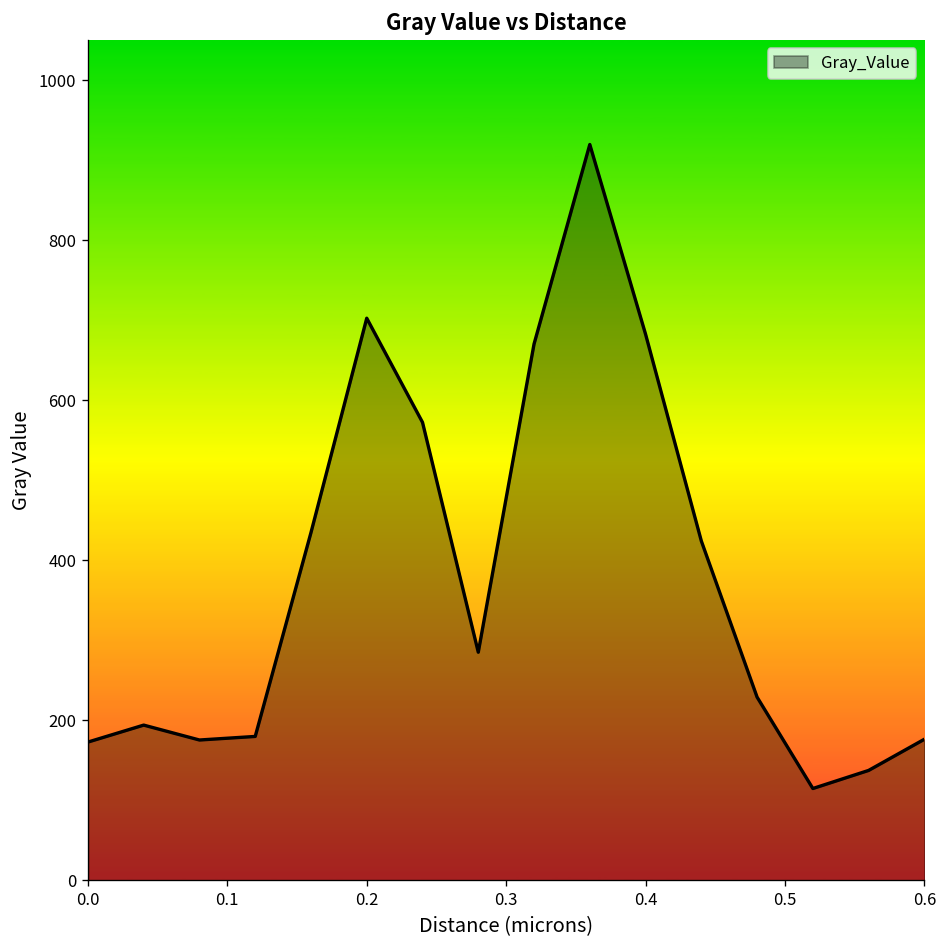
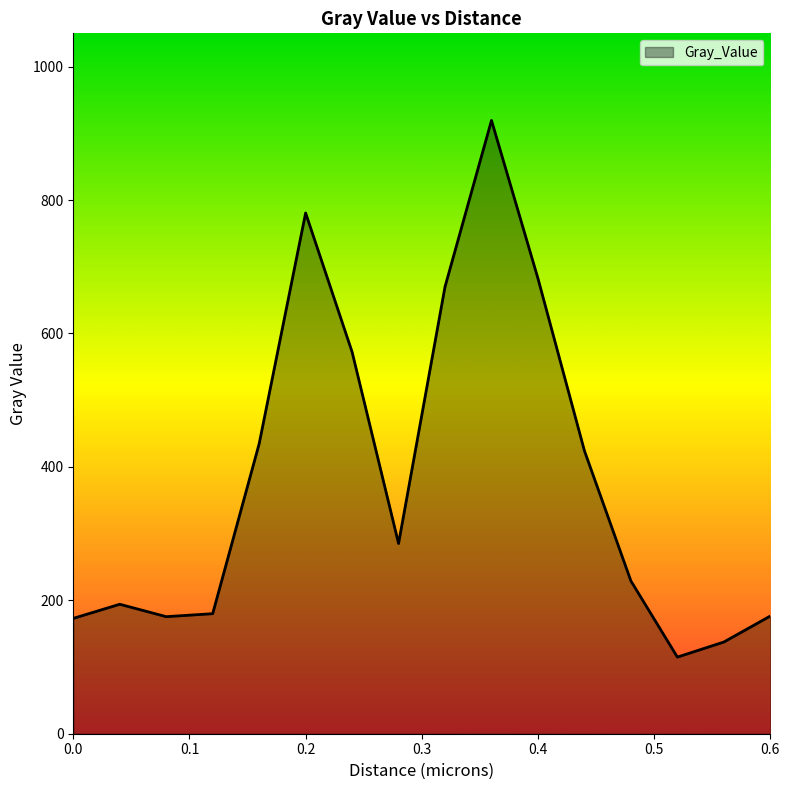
0.2: 700 -> 780
